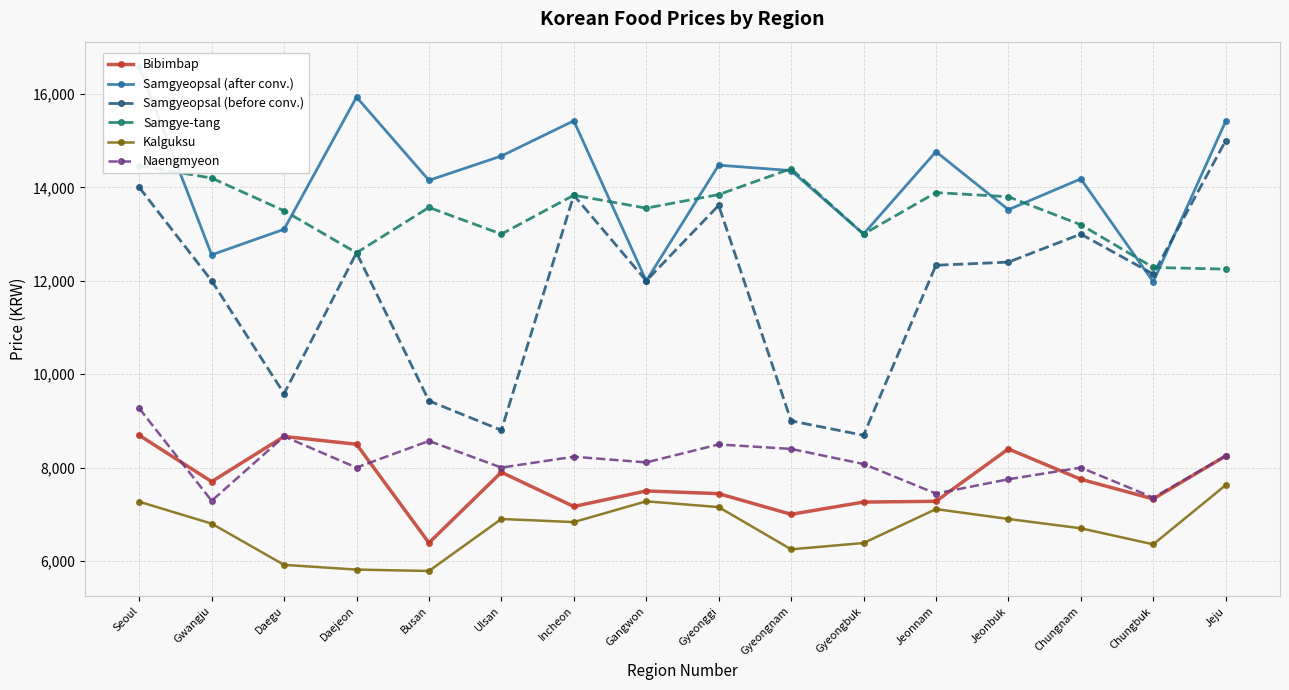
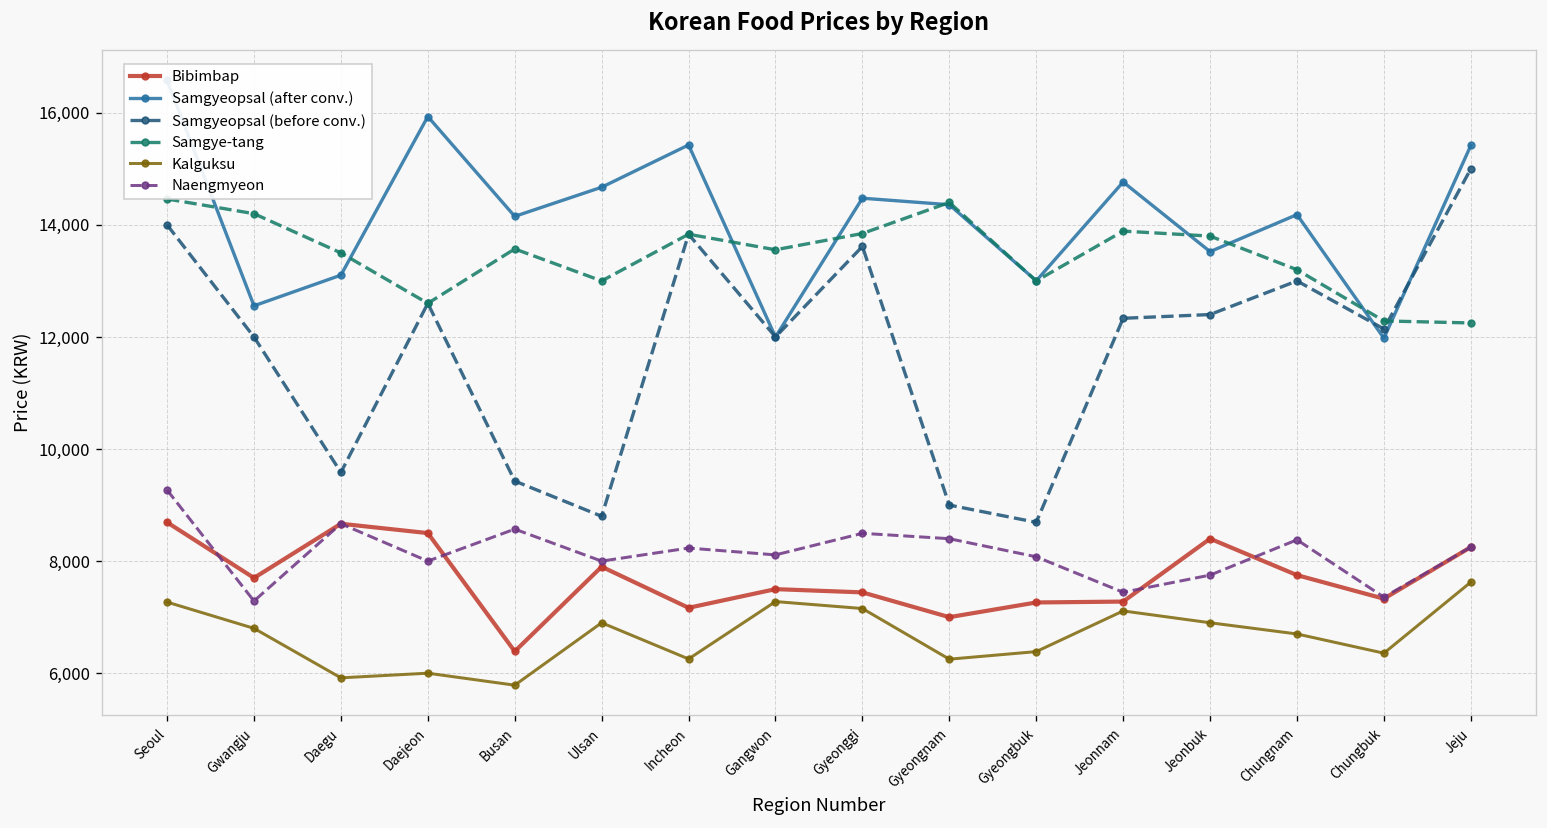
Kalguksu, Daejeon: 5,800 -> 6,000
Kalguksu, Incheon: 6,800 -> 6,300
Naengmyeon, Chungnam: 8,000 -> 8,400
